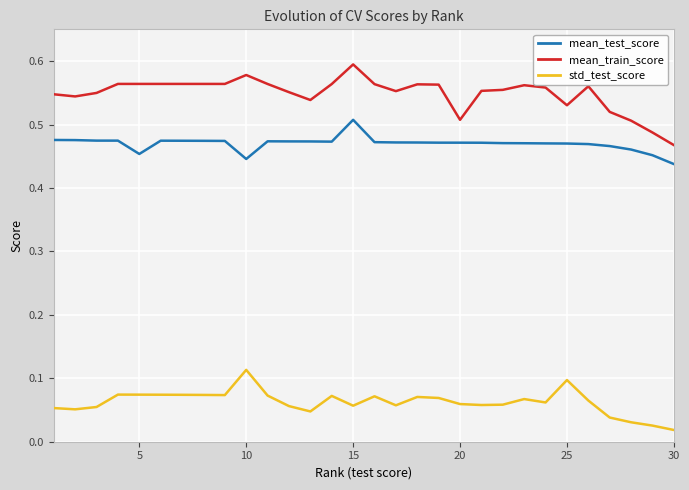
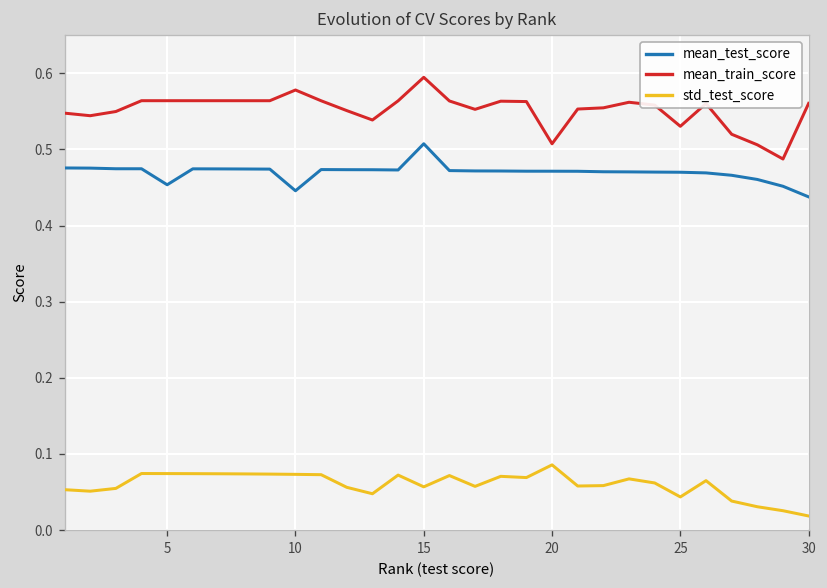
std_test_score, 10: 0.11 -> 0.07
std_test_score, 20: 0.06 -> 0.09
std_test_score, 25: 0.10 -> 0.04
mean_train_score, 30: 0.47 -> 0.56
